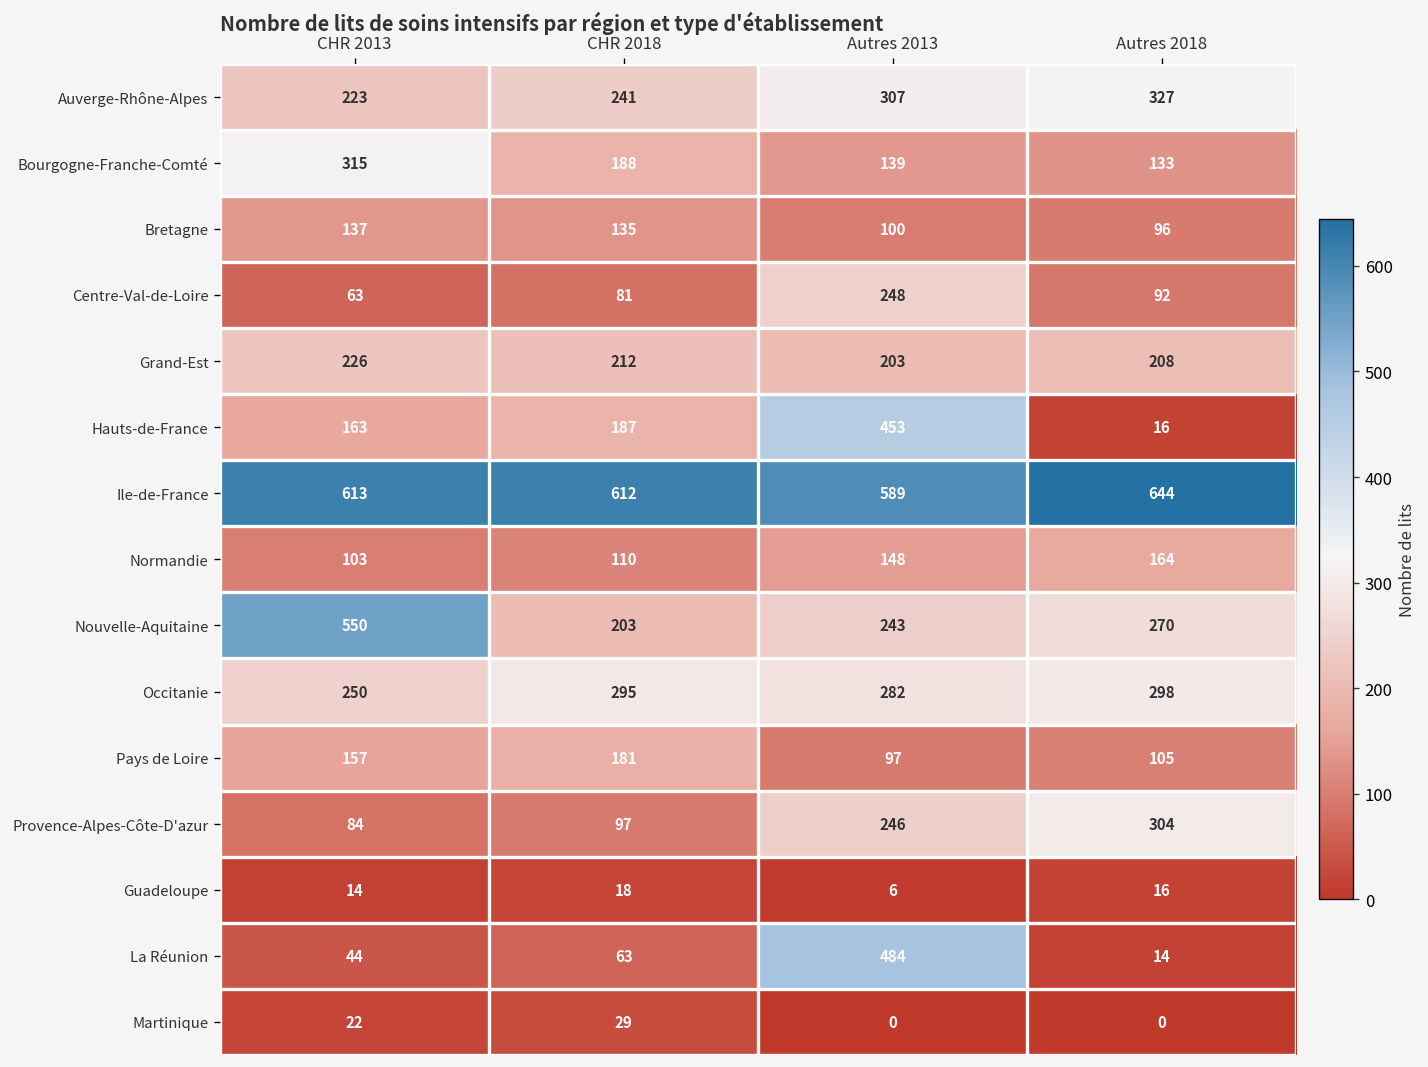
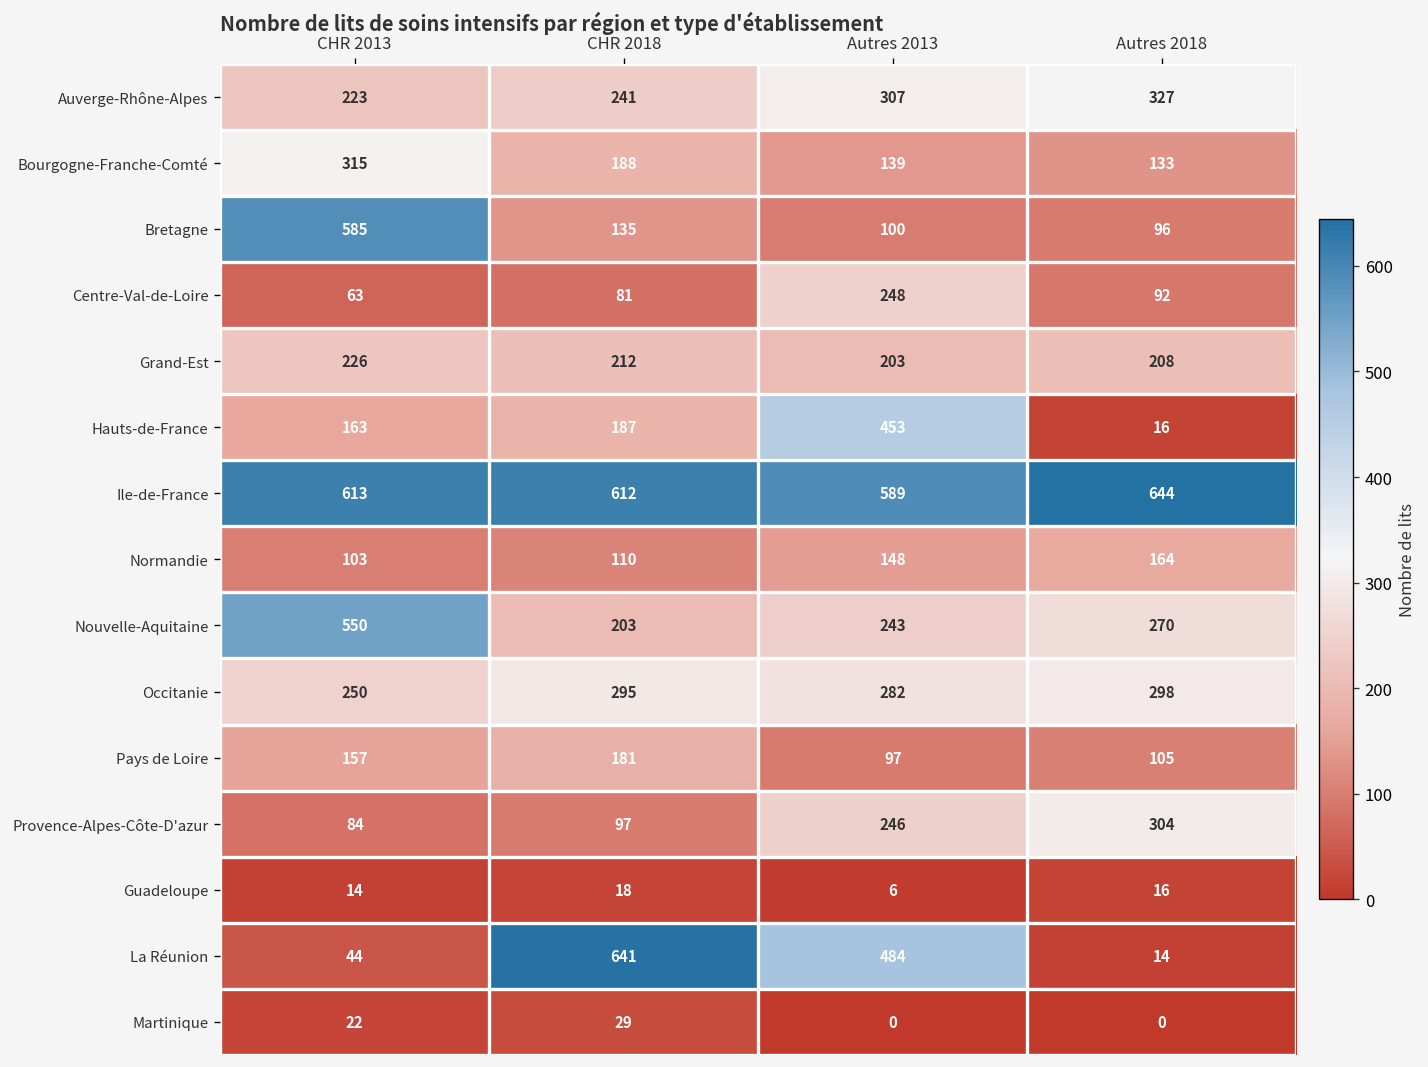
Bretagne, CHR 2013: 137 -> 585
La Réunion, CHR 2018: 63 -> 641
